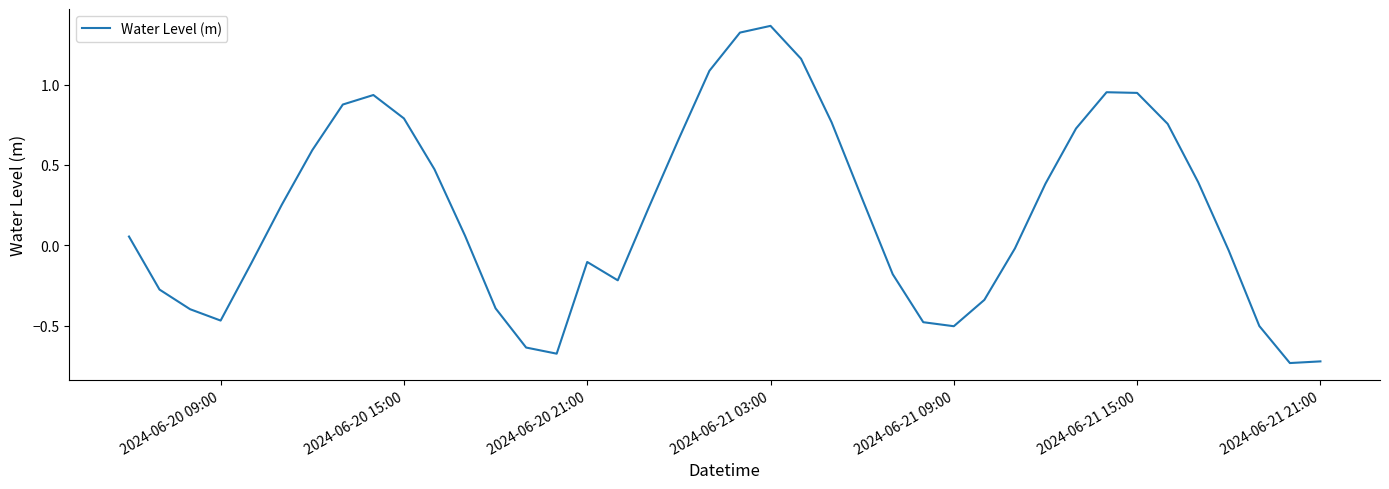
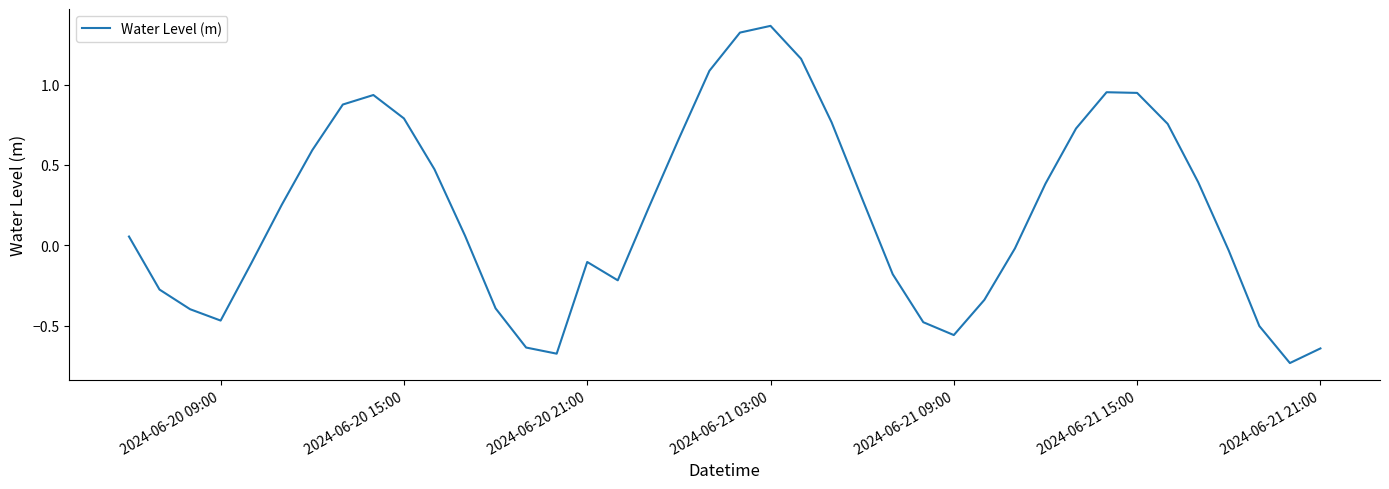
2024-06-21 09:00: -0.50 -> -0.56
2024-06-21 21:00: -0.72 -> -0.64
